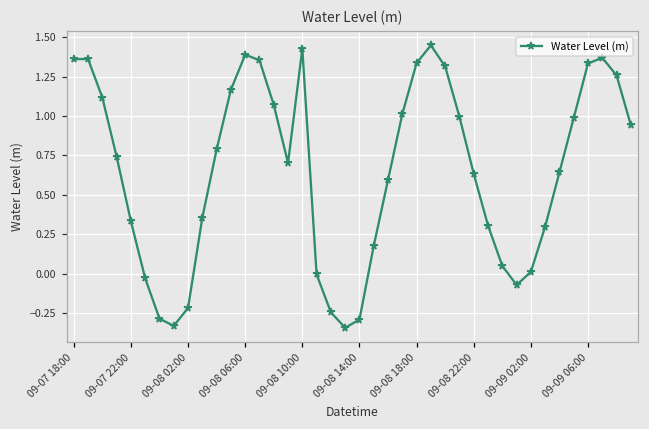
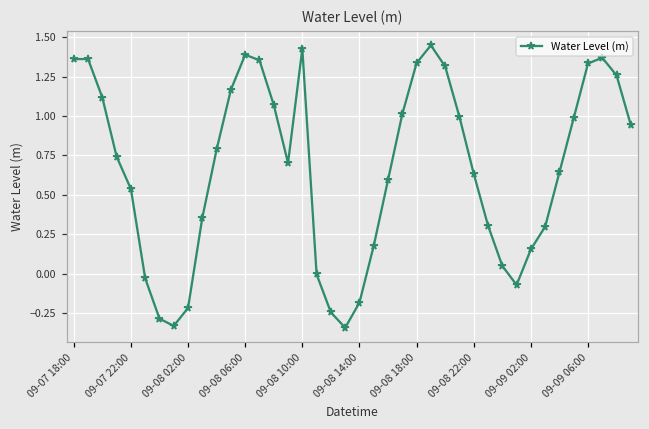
09-07 22:00: 0.33 -> 0.54
09-08 14:00: -0.29 -> -0.18
09-09 02:00: 0.01 -> 0.15
